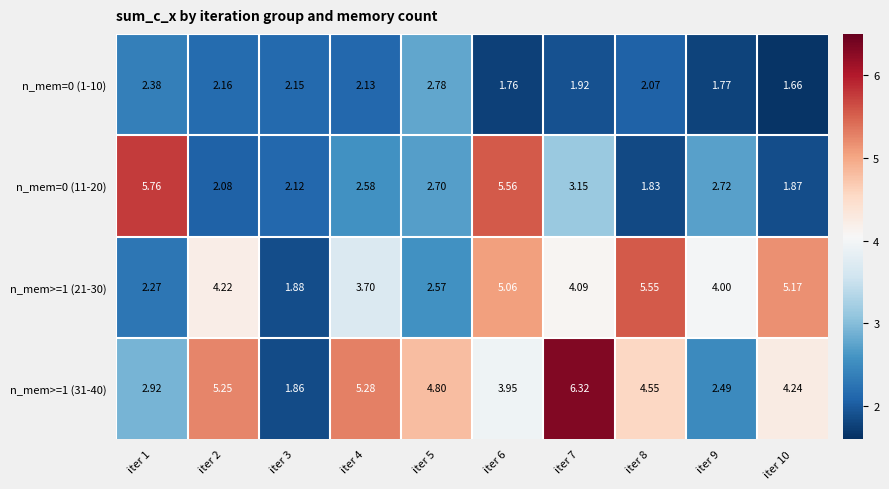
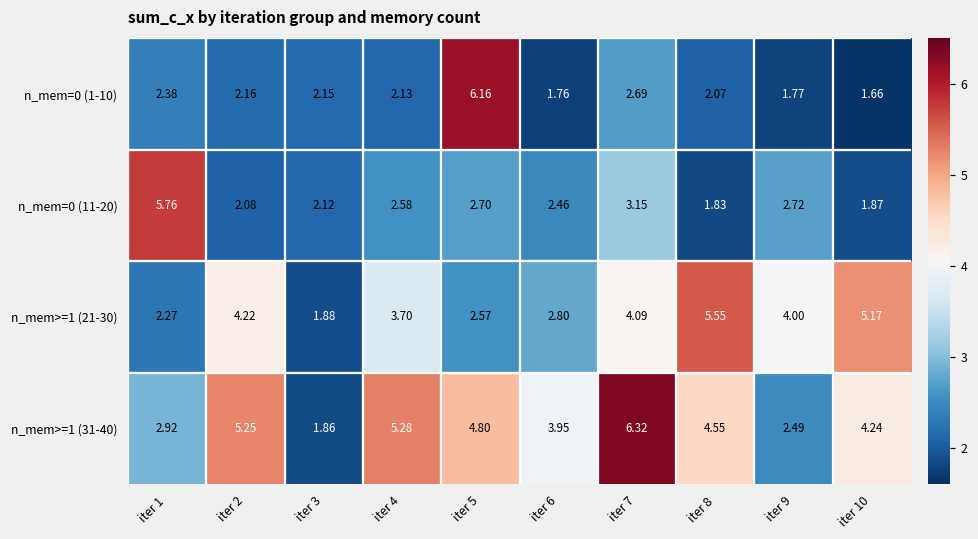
n_mem=0 (1-10), iter 5: 2.78 -> 6.16
n_mem=0 (1-10), iter 7: 1.92 -> 2.69
n_mem=0 (11-20), iter 6: 5.56 -> 2.46
n_mem>=1 (21-30), iter 6: 5.06 -> 2.80
